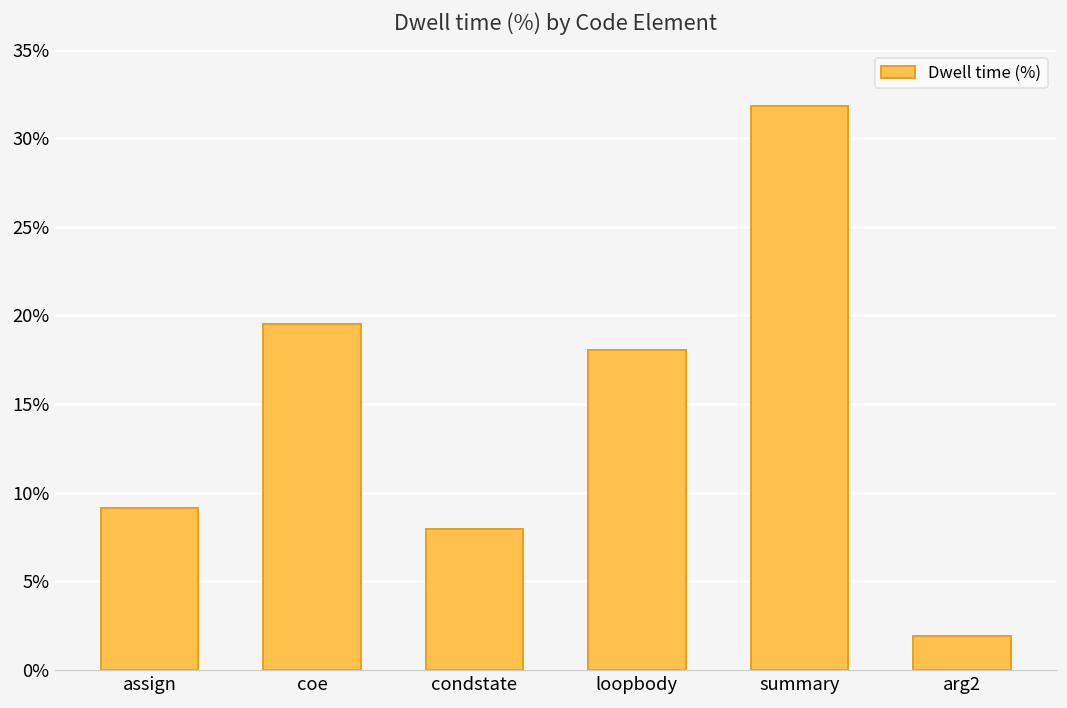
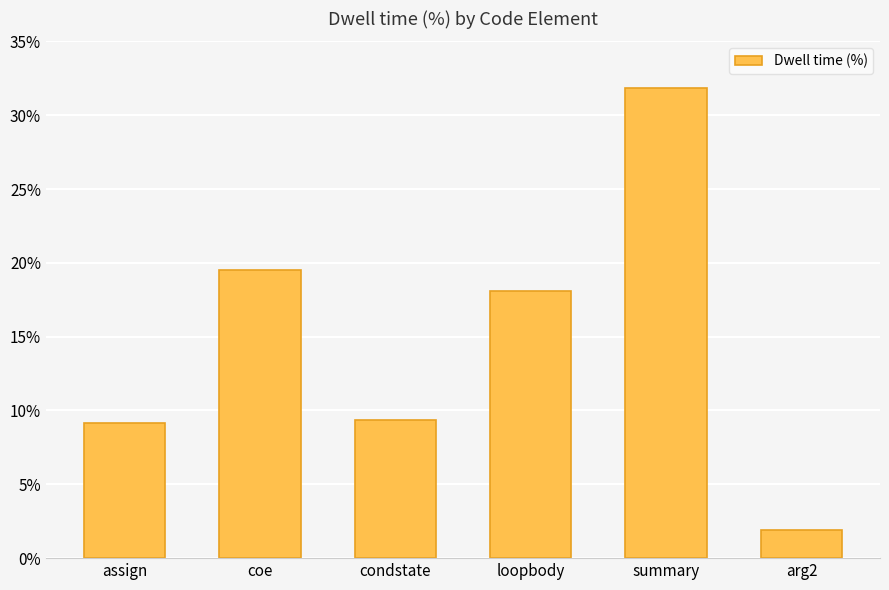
condstate: 7.9% -> 9.3%
